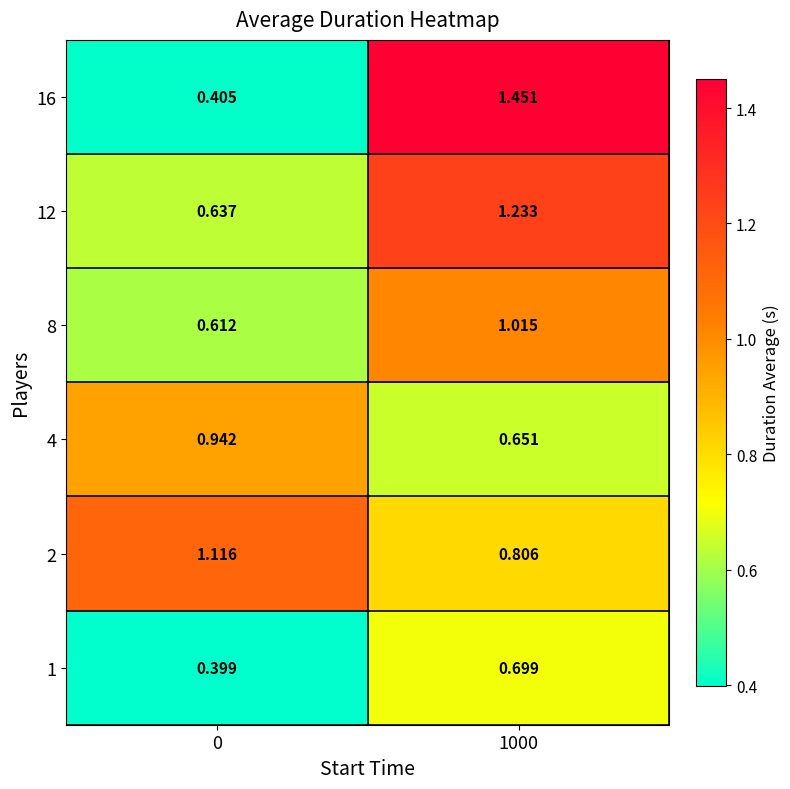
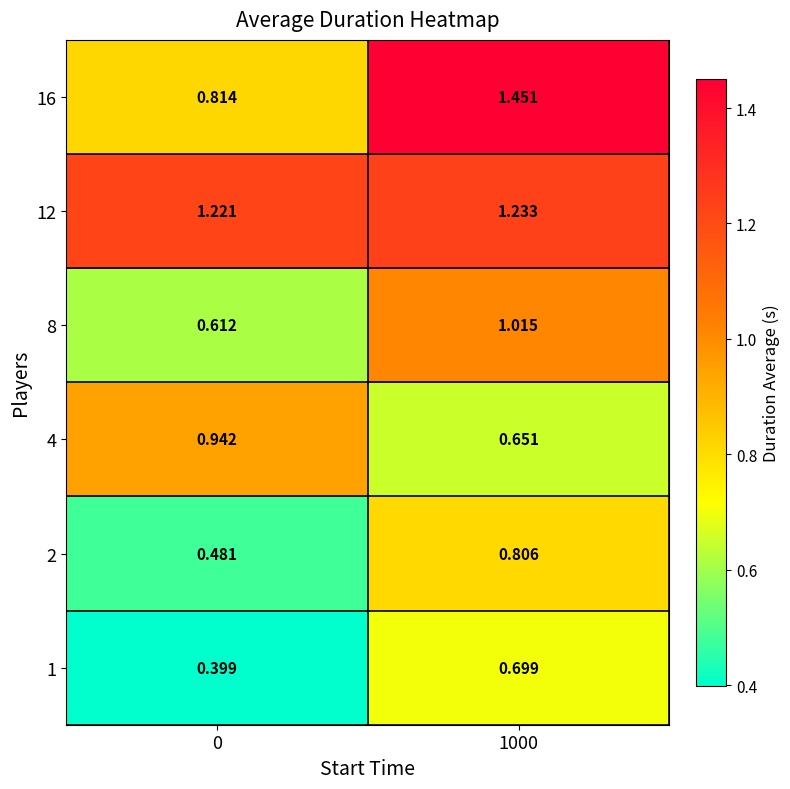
16, 0: 0.405 -> 0.814
12, 0: 0.637 -> 1.221
2, 0: 1.116 -> 0.481
